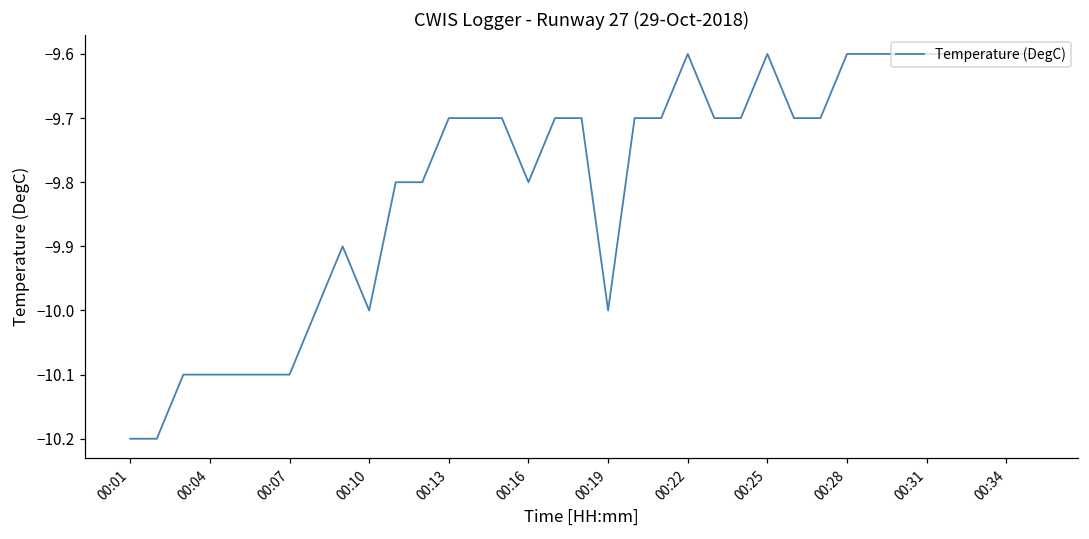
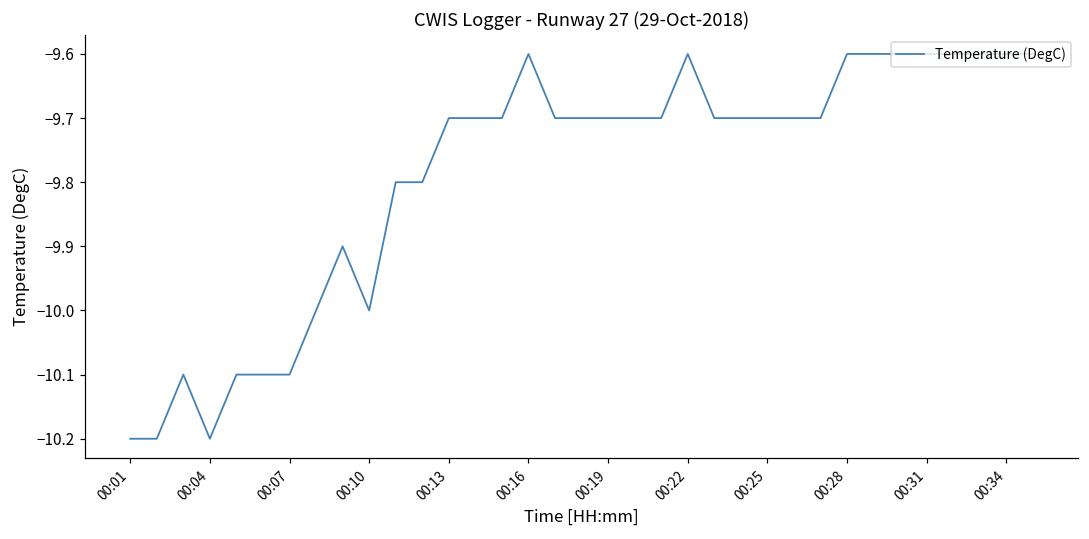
00:04: -10.1 -> -10.2
00:16: -9.8 -> -9.6
00:19: -10.0 -> -9.7
00:25: -9.6 -> -9.7
